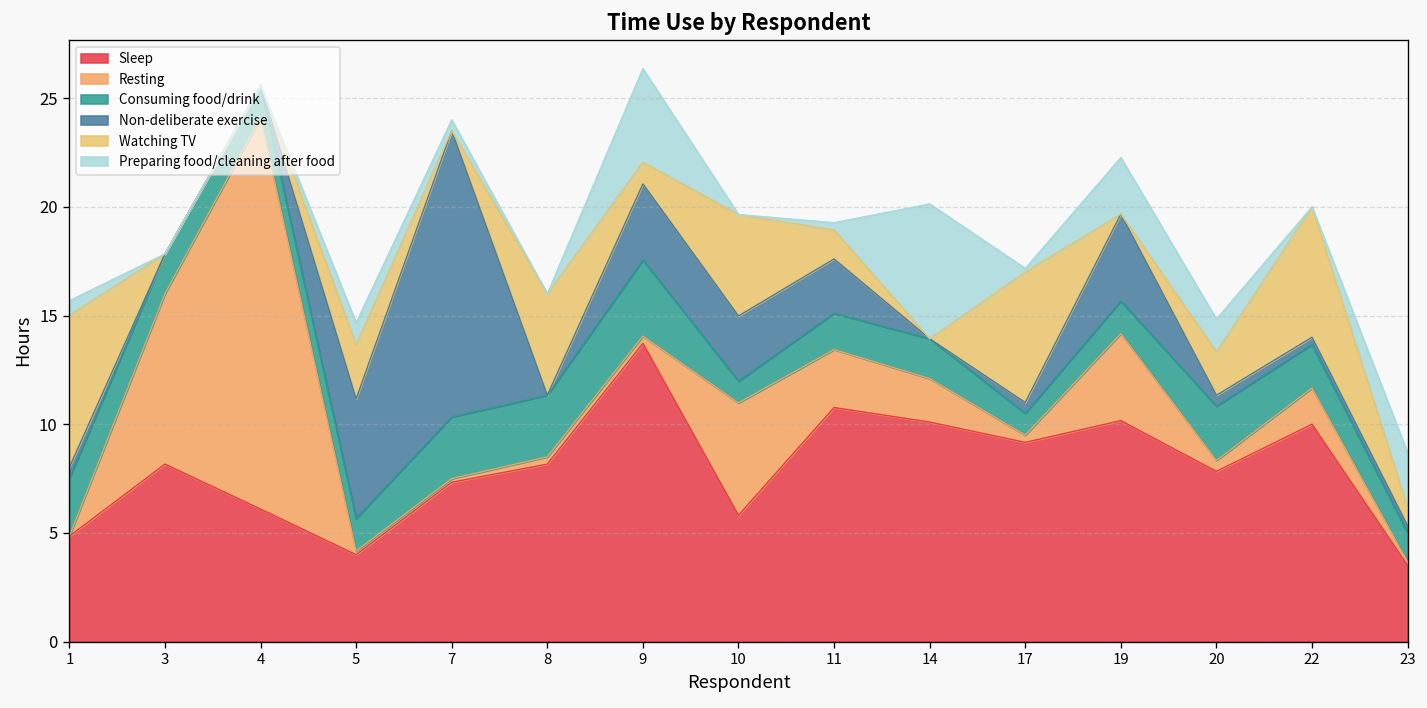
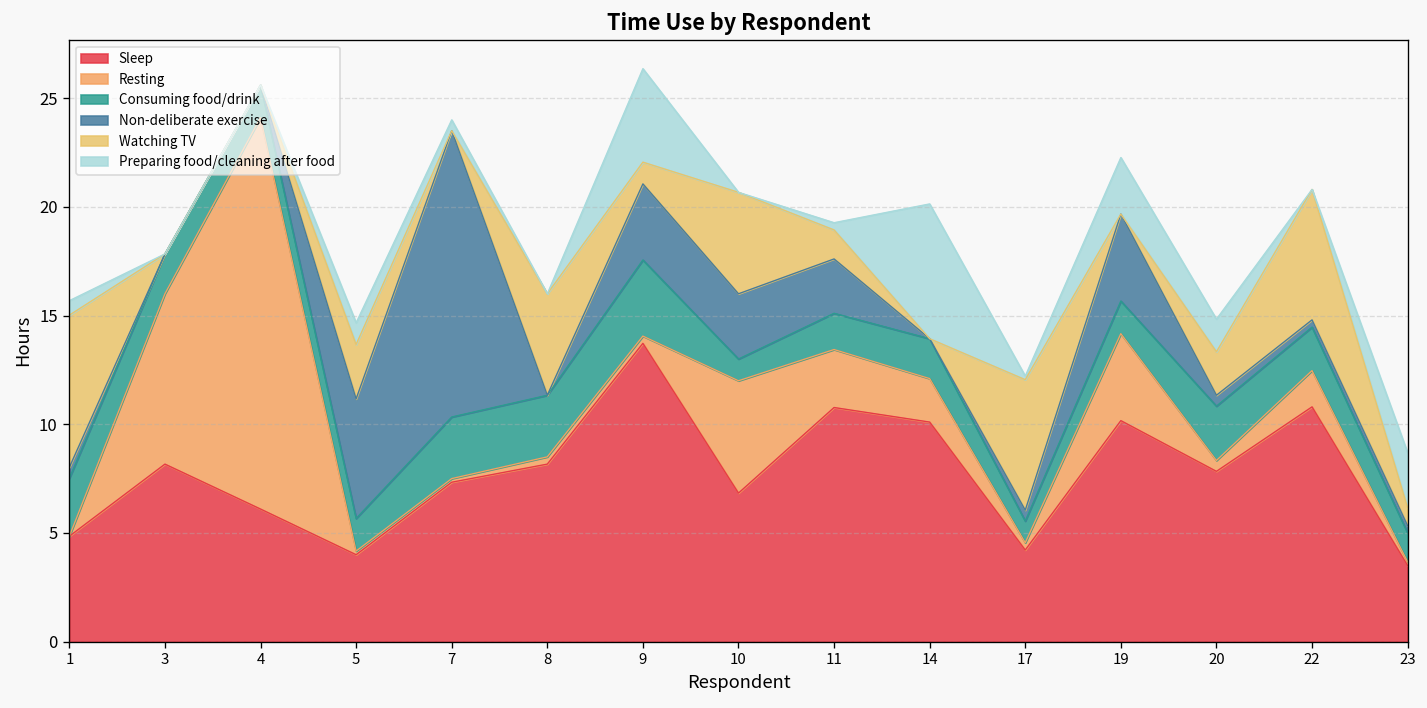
Sleep, 10: 5.8 -> 6.8
Sleep, 17: 9.2 -> 4.2
Sleep, 22: 10.0 -> 10.8
